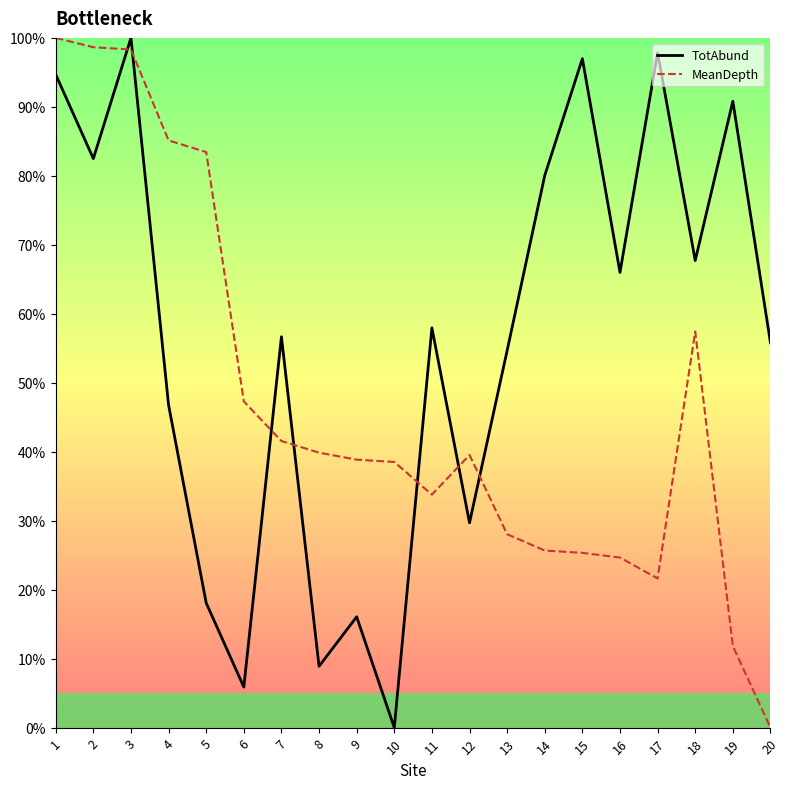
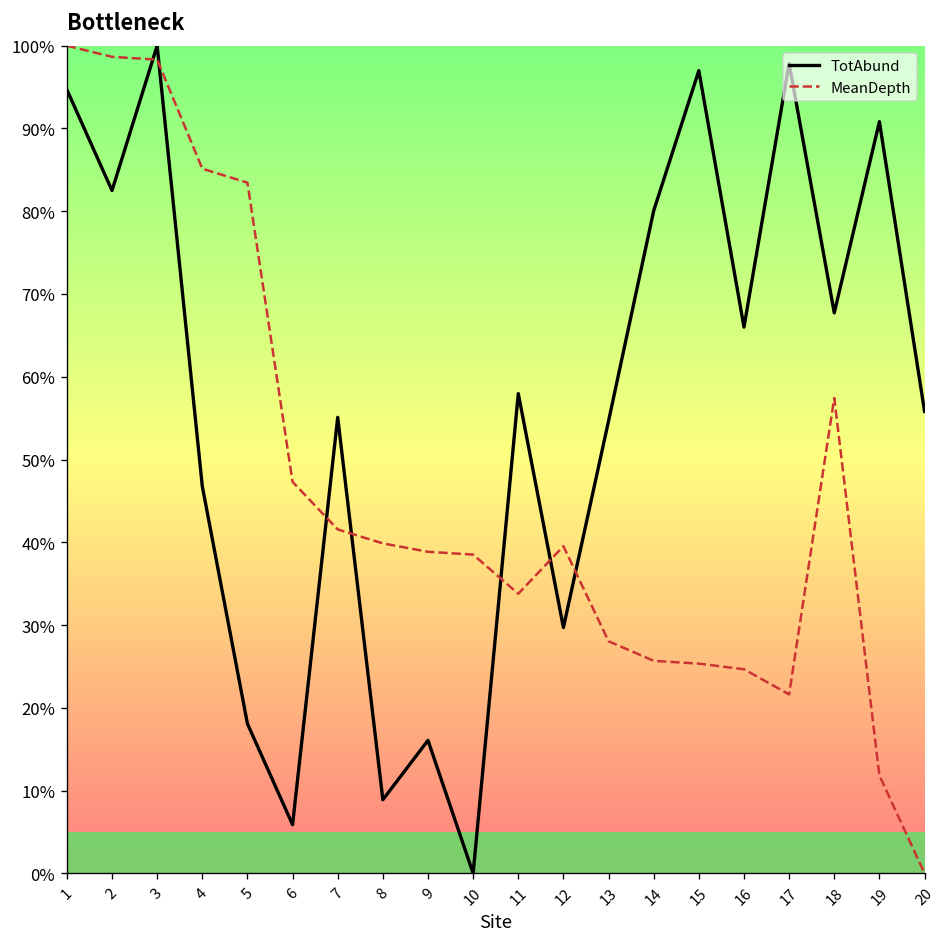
TotAbund, 7: 57% -> 55%
